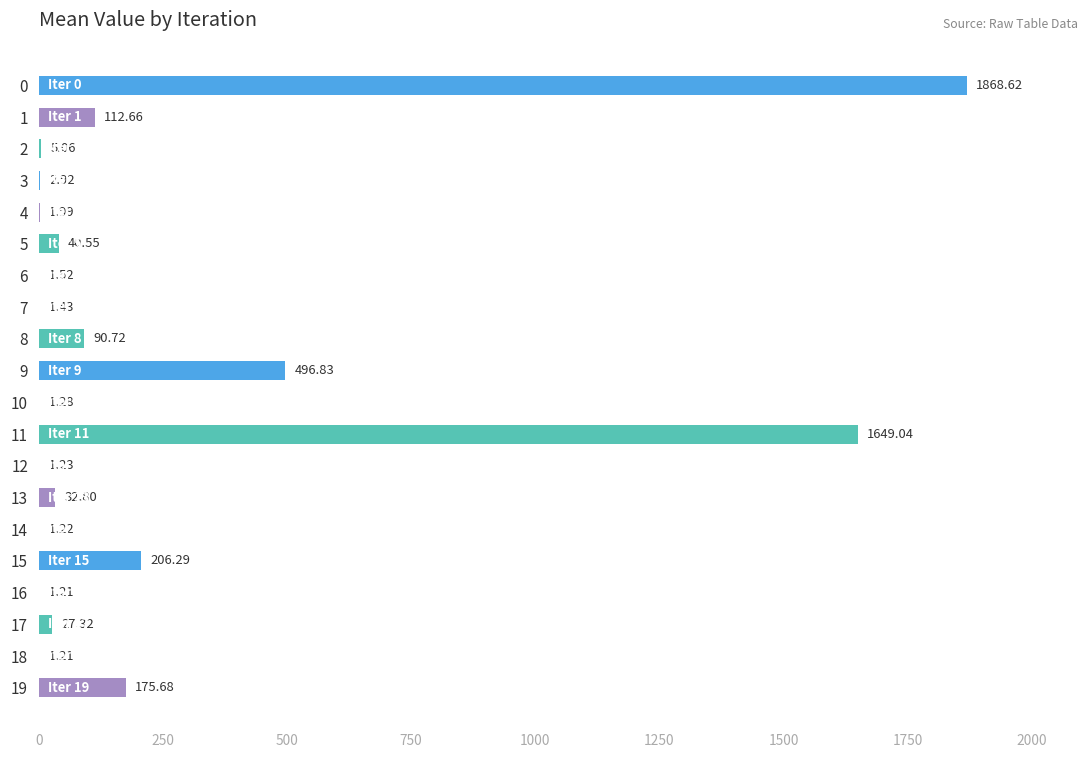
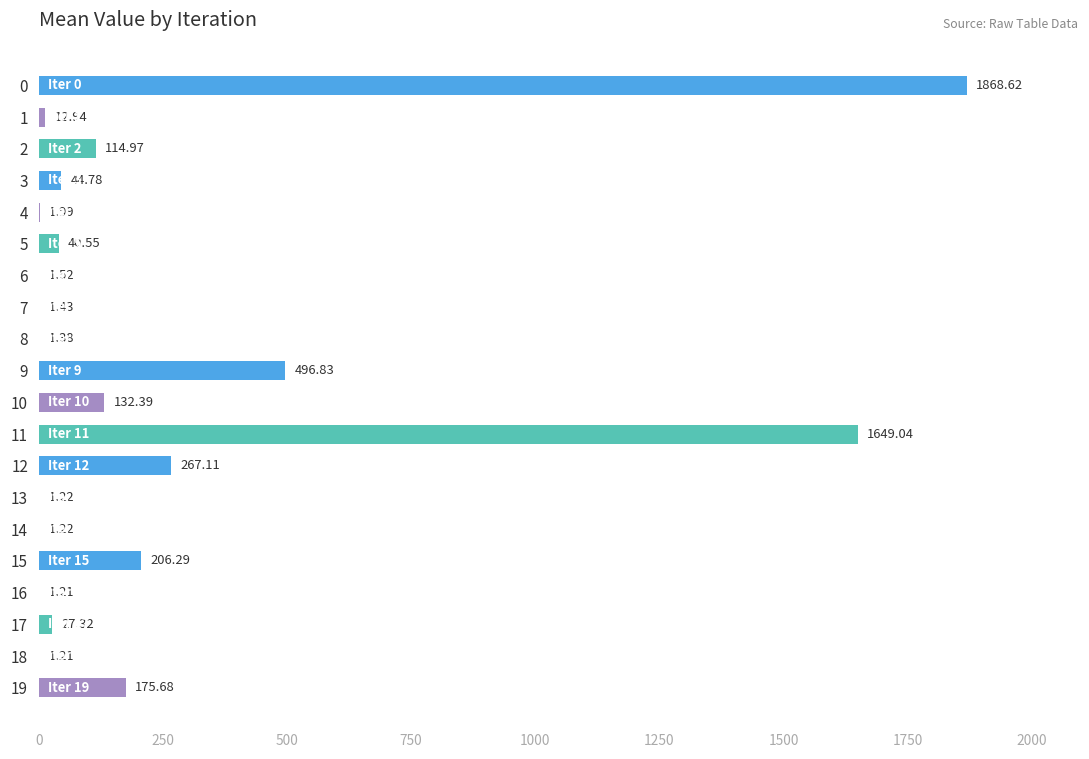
1: 112.66 -> 12.94
2: 5.06 -> 114.97
3: 2.92 -> 44.78
8: 90.72 -> 1.38
10: 1.28 -> 132.39
12: 1.23 -> 267.11
13: 32.80 -> 1.22
